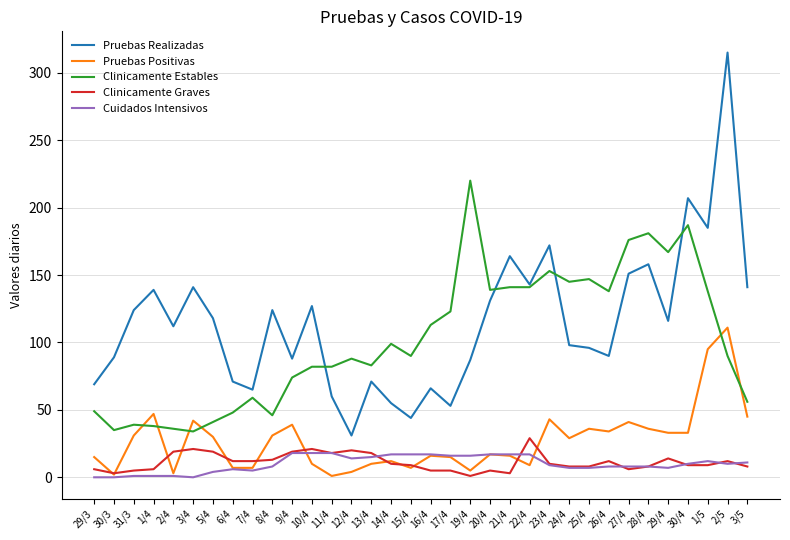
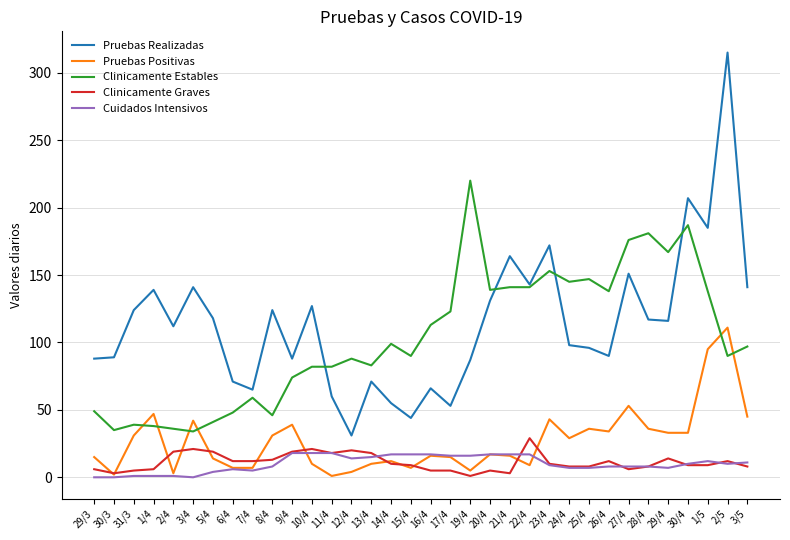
Pruebas Realizadas, 29/3: 69 -> 88
Pruebas Positivas, 5/4: 30 -> 14
Pruebas Positivas, 27/4: 41 -> 53
Pruebas Realizadas, 28/4: 158 -> 117
Clinicamente Estables, 3/5: 56 -> 97
